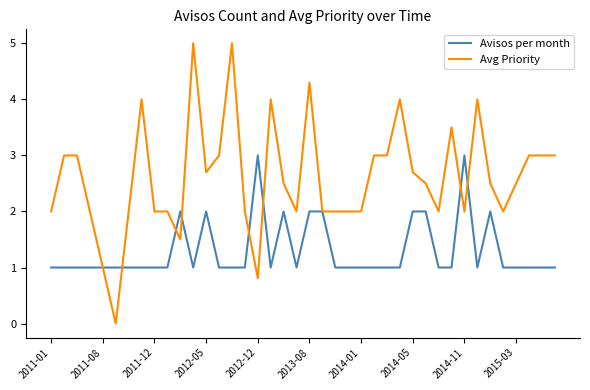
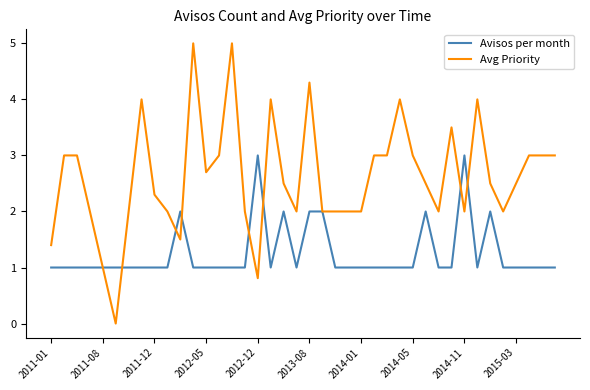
Avg Priority, 2011-01: 2.0 -> 1.4
Avg Priority, 2011-12: 2.0 -> 2.3
Avisos per month, 2012-05: 2 -> 1
Avisos per month, 2014-05: 2 -> 1
Avg Priority, 2014-05: 2.7 -> 3.0
